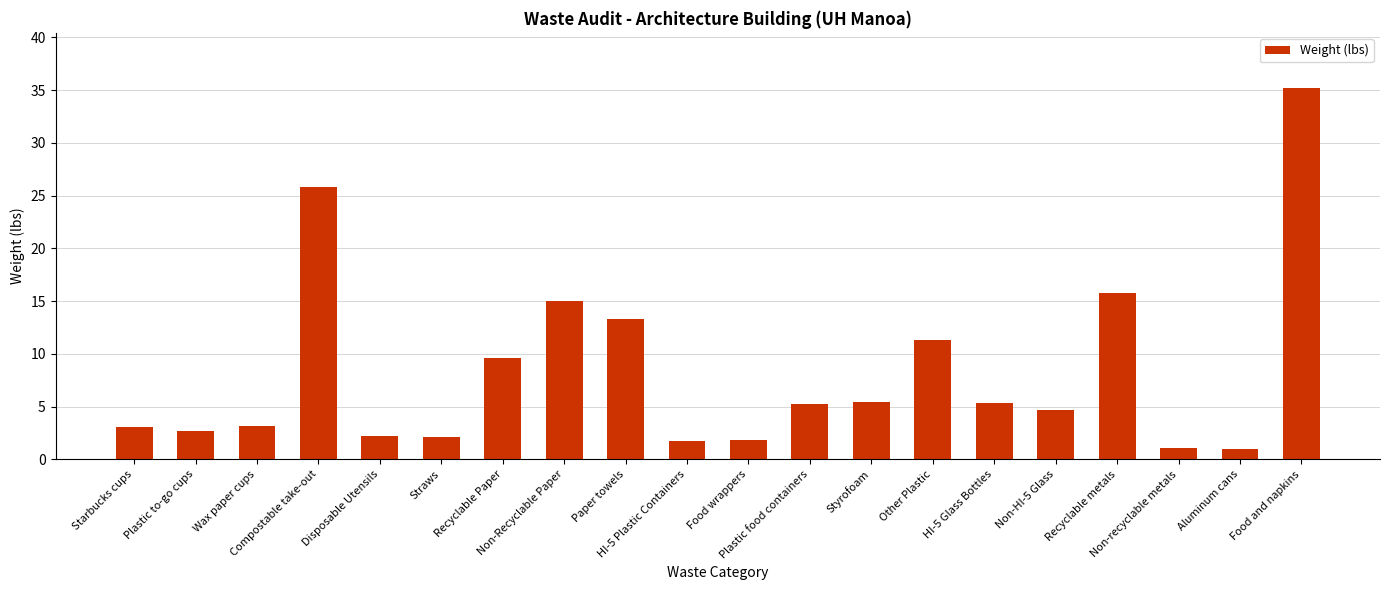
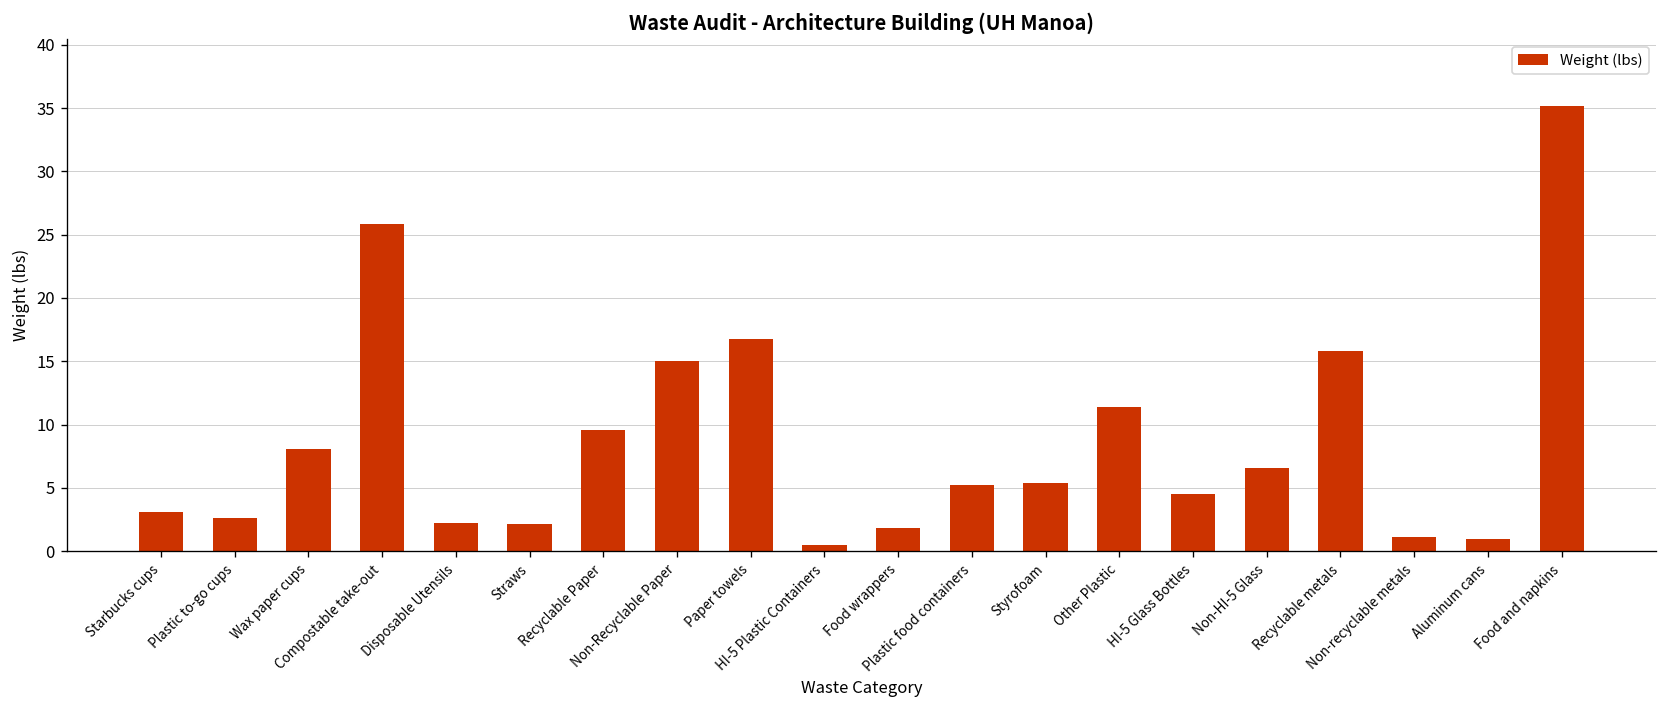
Wax paper cups: 3.2 -> 8.1
Paper towels: 13.3 -> 16.8
HI-5 Plastic Containers: 1.8 -> 0.5
HI-5 Glass Bottles: 5.3 -> 4.5
Non-HI-5 Glass: 4.7 -> 6.6
